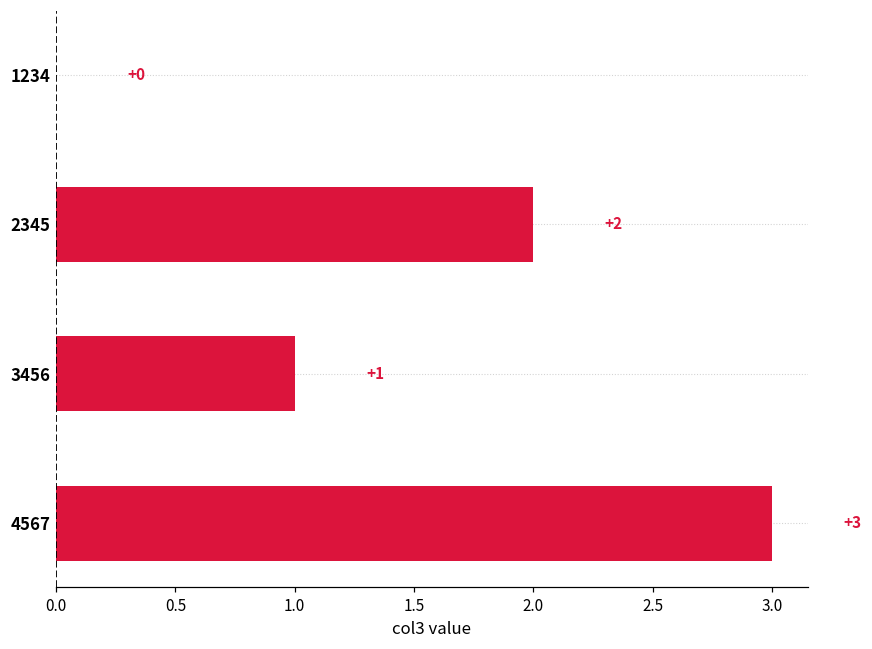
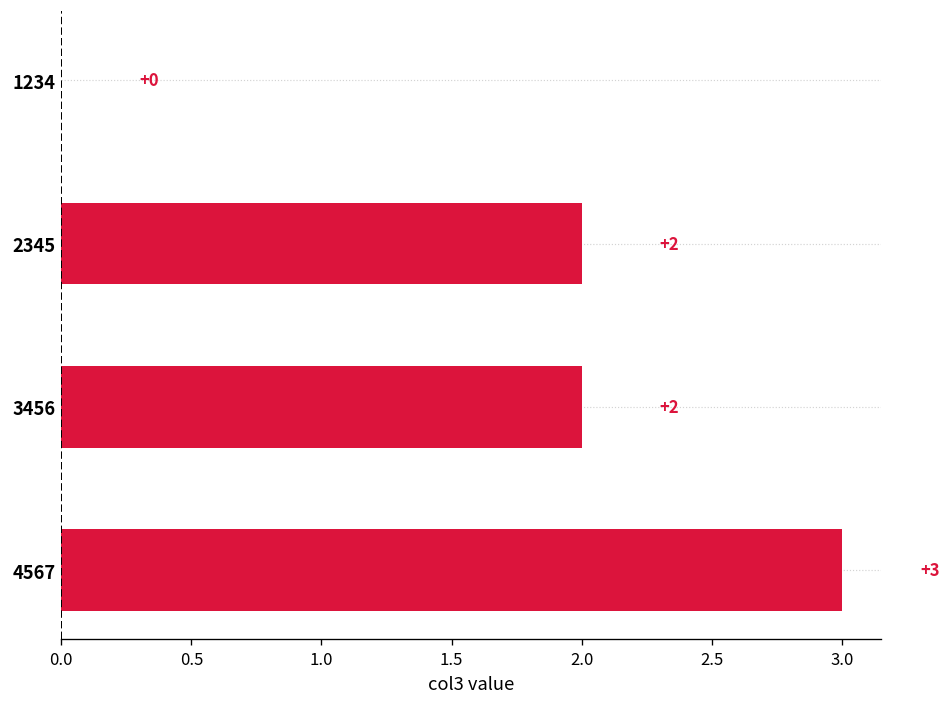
3456: +1 -> +2
